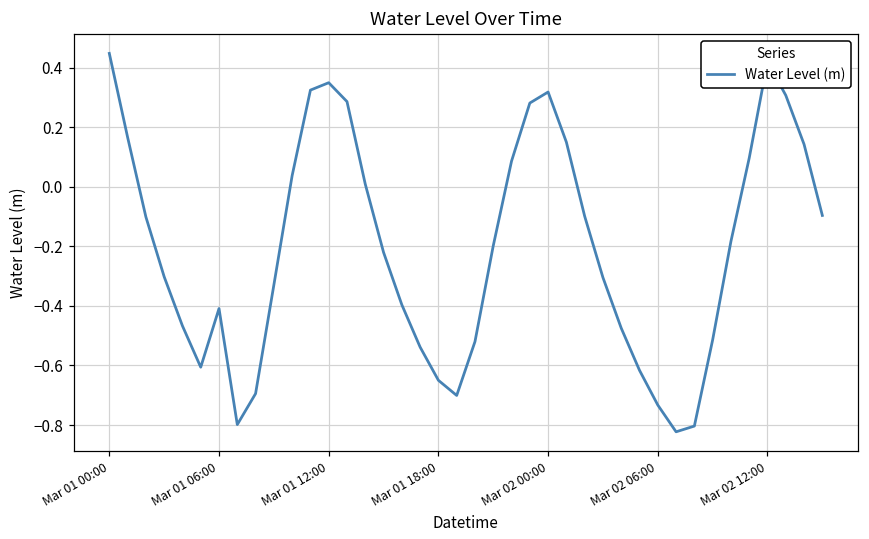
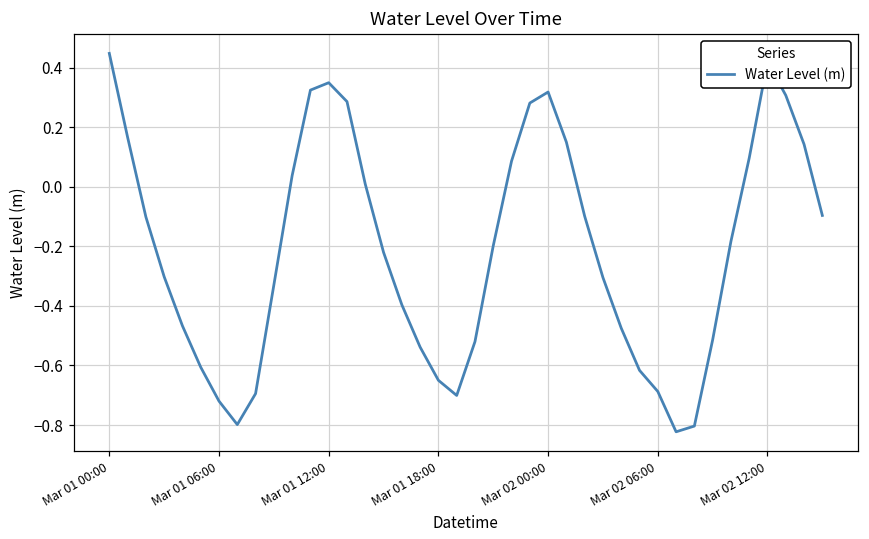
Mar 01 06:00: -0.41 -> -0.72
Mar 02 06:00: -0.73 -> -0.69
